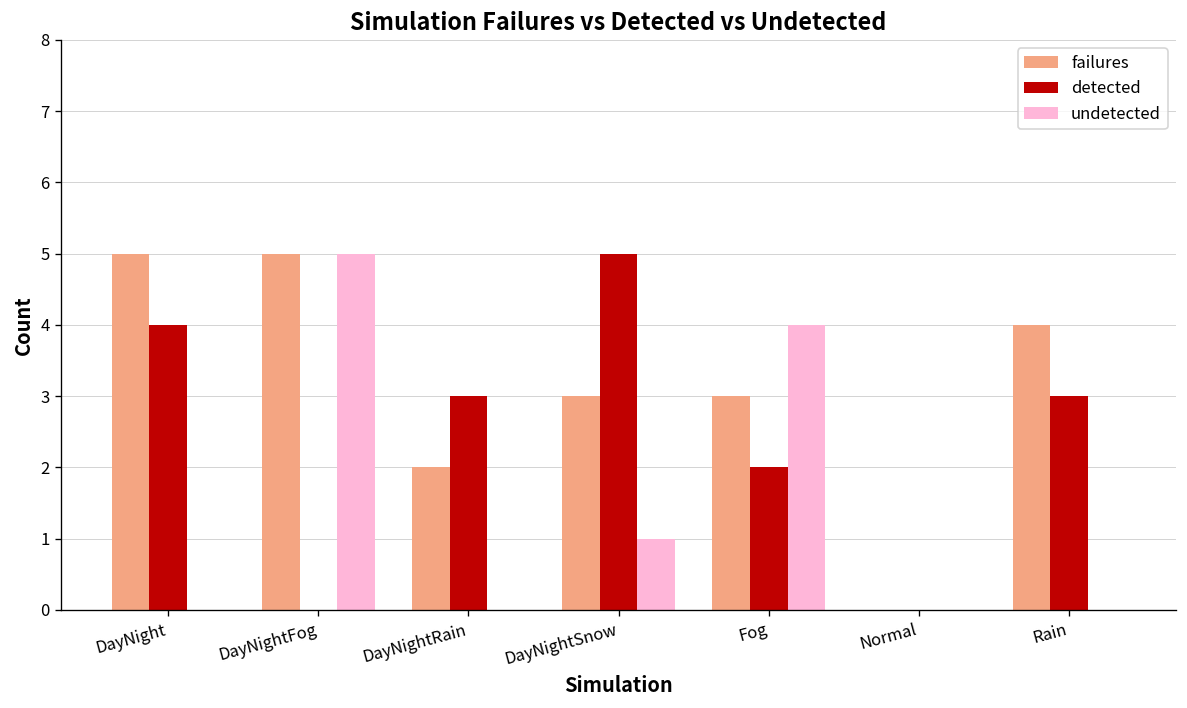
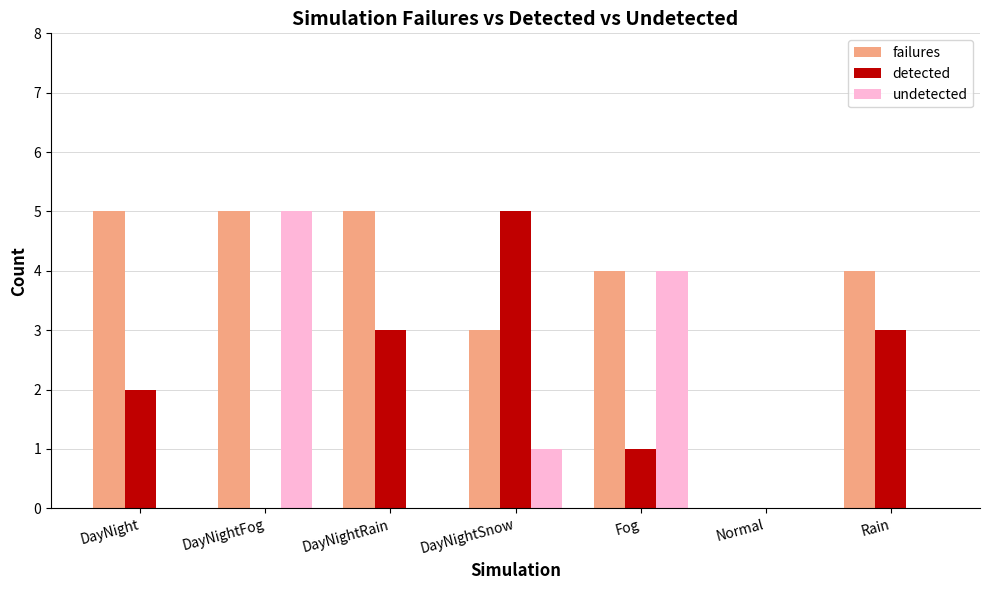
detected, DayNight: 4 -> 2
failures, DayNightRain: 2 -> 5
failures, Fog: 3 -> 4
detected, Fog: 2 -> 1
